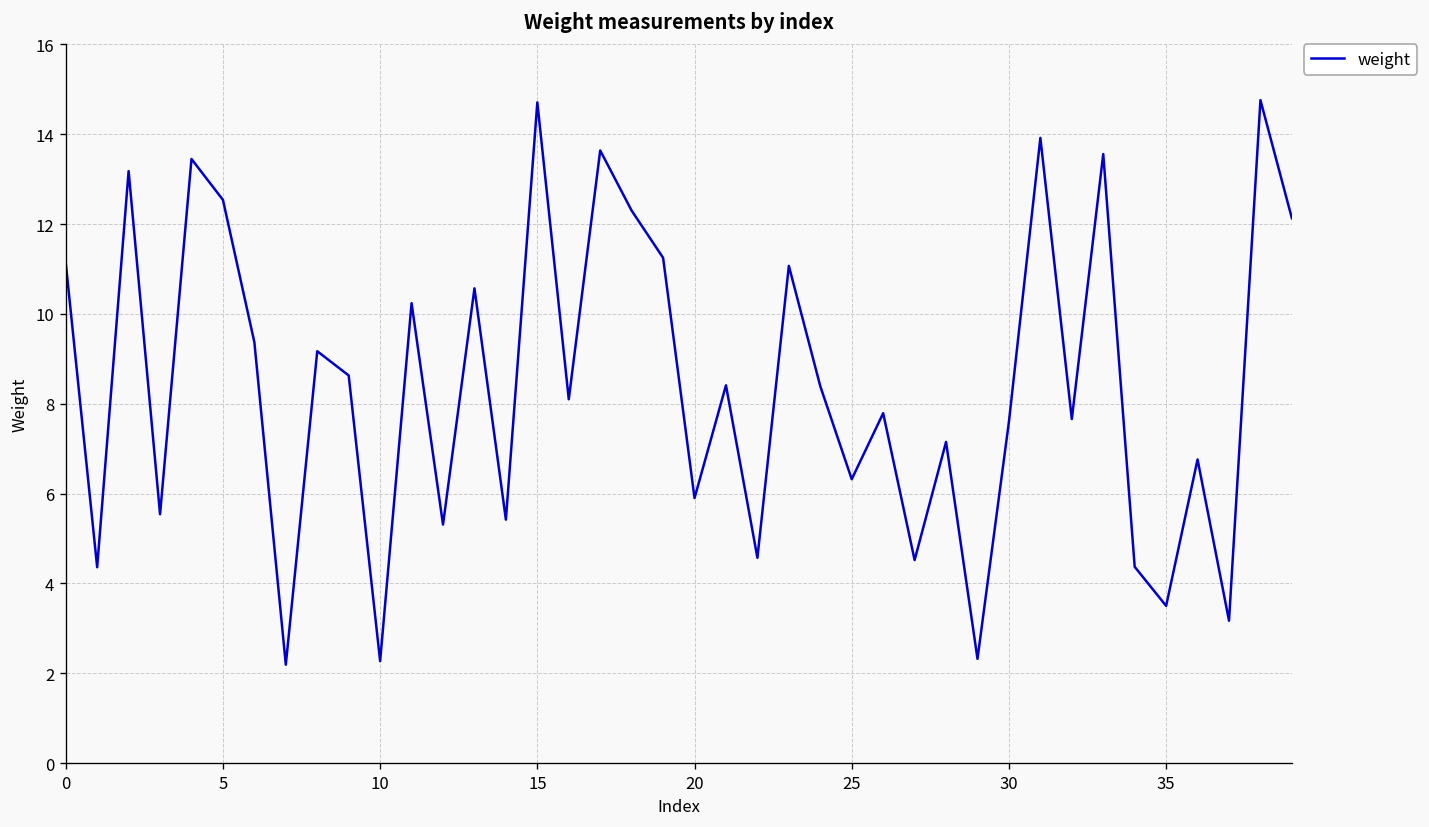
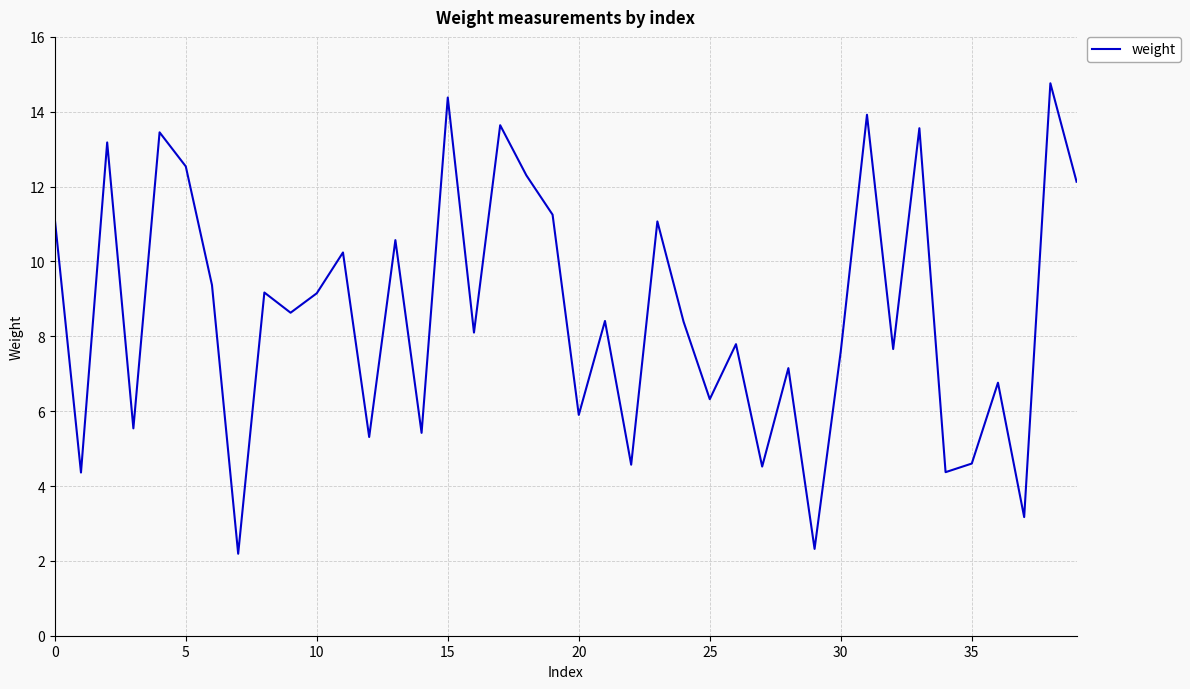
10: 2.3 -> 9.2
15: 14.7 -> 14.4
35: 3.5 -> 4.6
